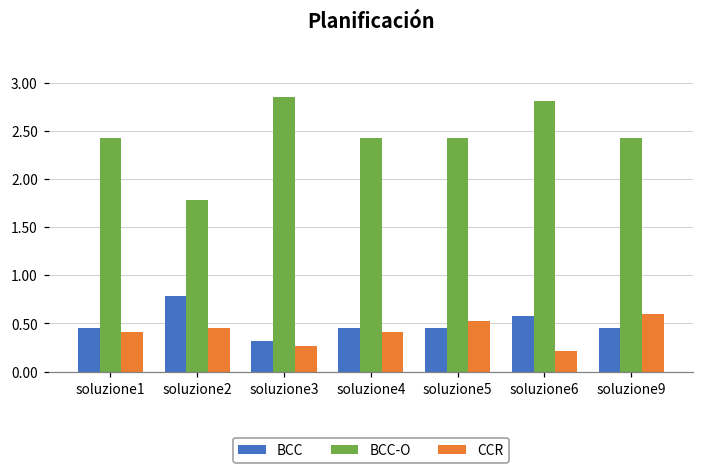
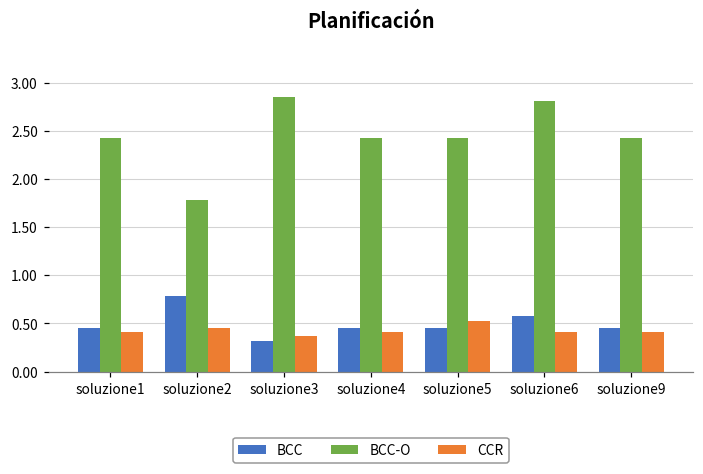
CCR, soluzione3: 0.3 -> 0.4
CCR, soluzione6: 0.2 -> 0.4
CCR, soluzione9: 0.6 -> 0.4
